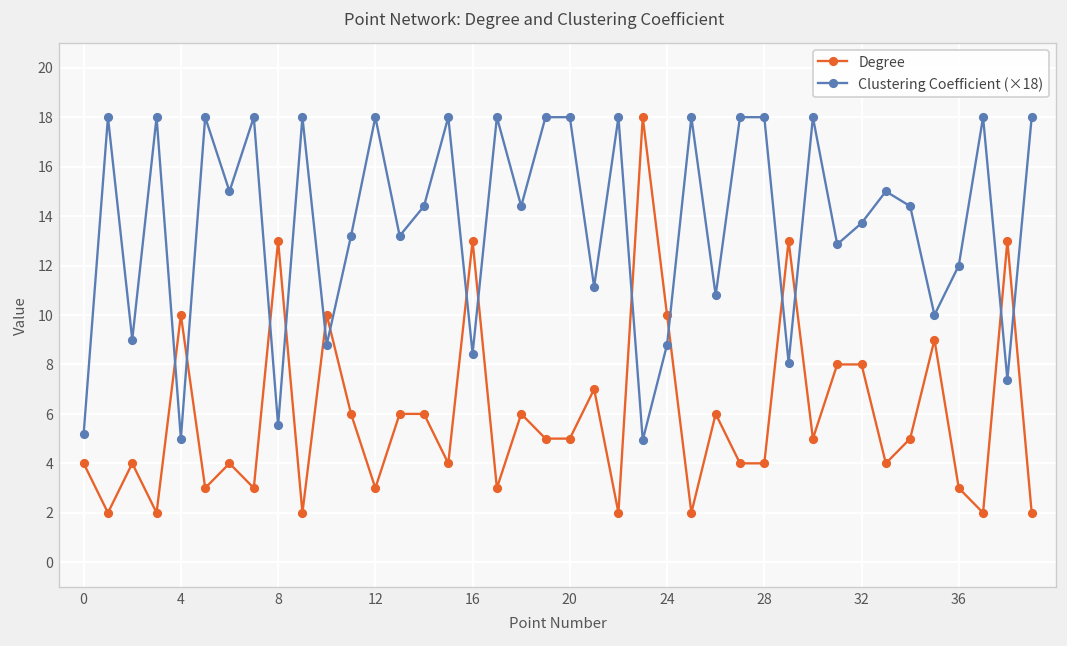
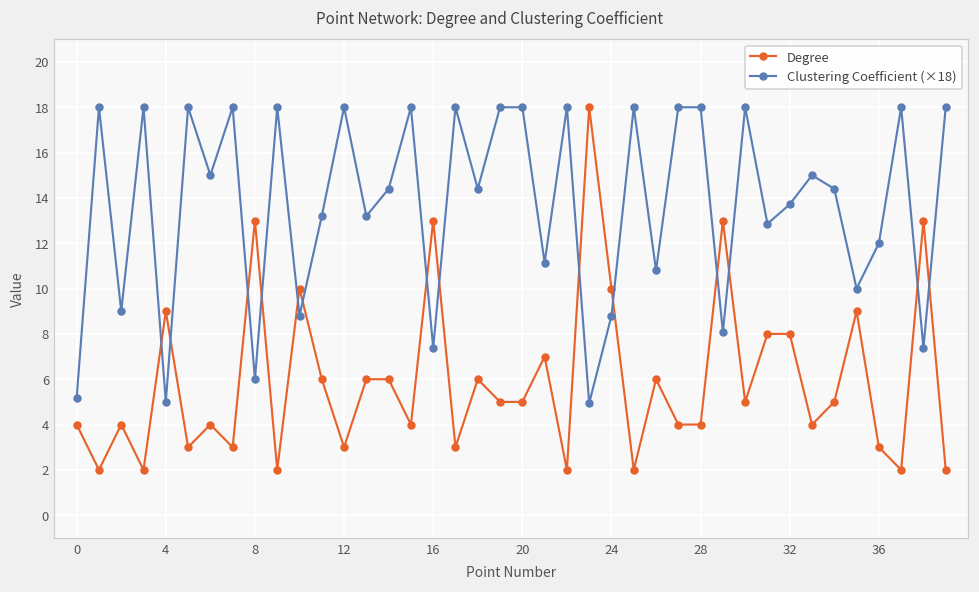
Degree, 4: 10 -> 9
Clustering Coefficient (×18), 8: 5.5 -> 6.0
Clustering Coefficient (×18), 16: 8.4 -> 7.4
